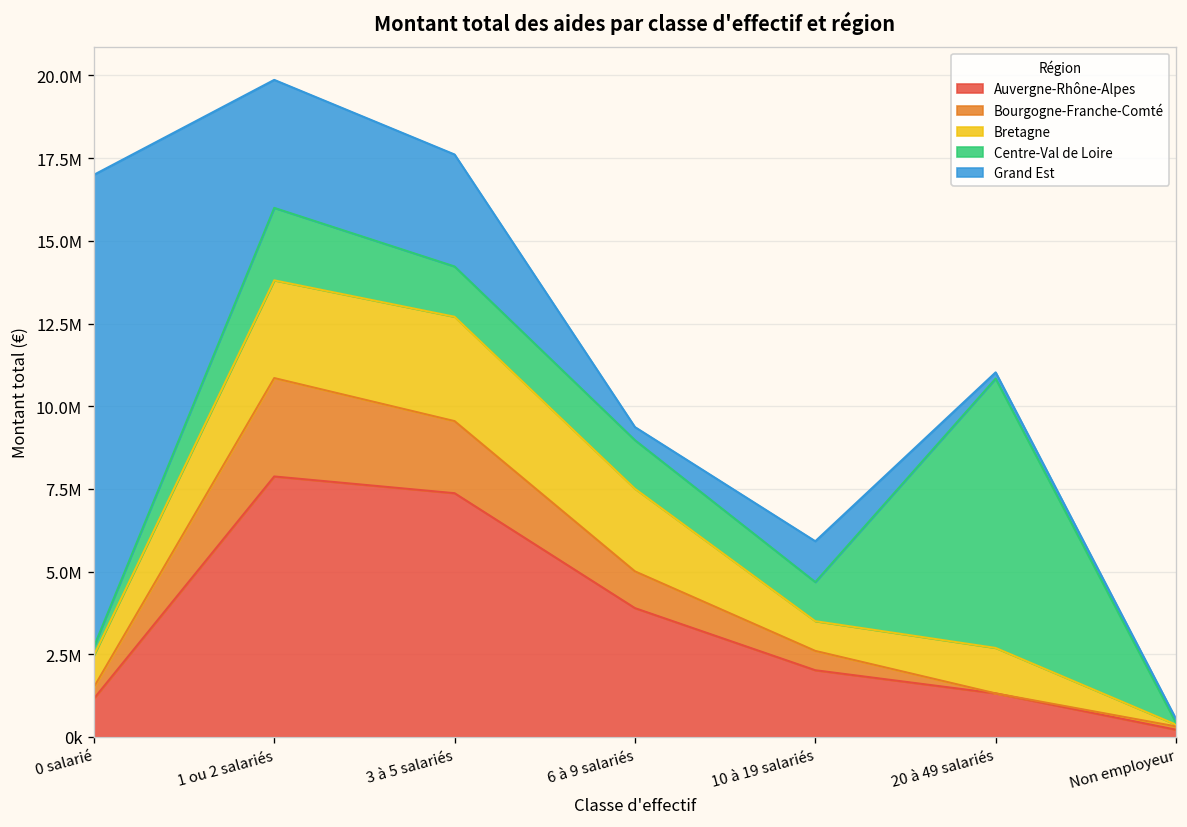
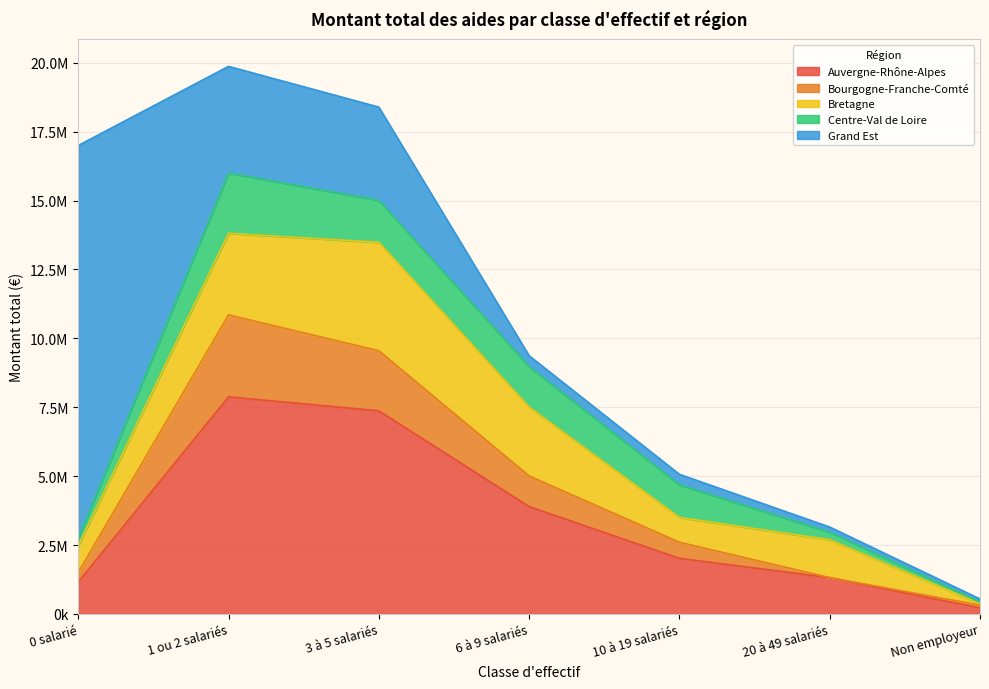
Bretagne, 3 à 5 salariés: 3200000 -> 3900000
Grand Est, 10 à 19 salariés: 1200000 -> 400000
Centre-Val de Loire, 20 à 49 salariés: 8100000 -> 300000
